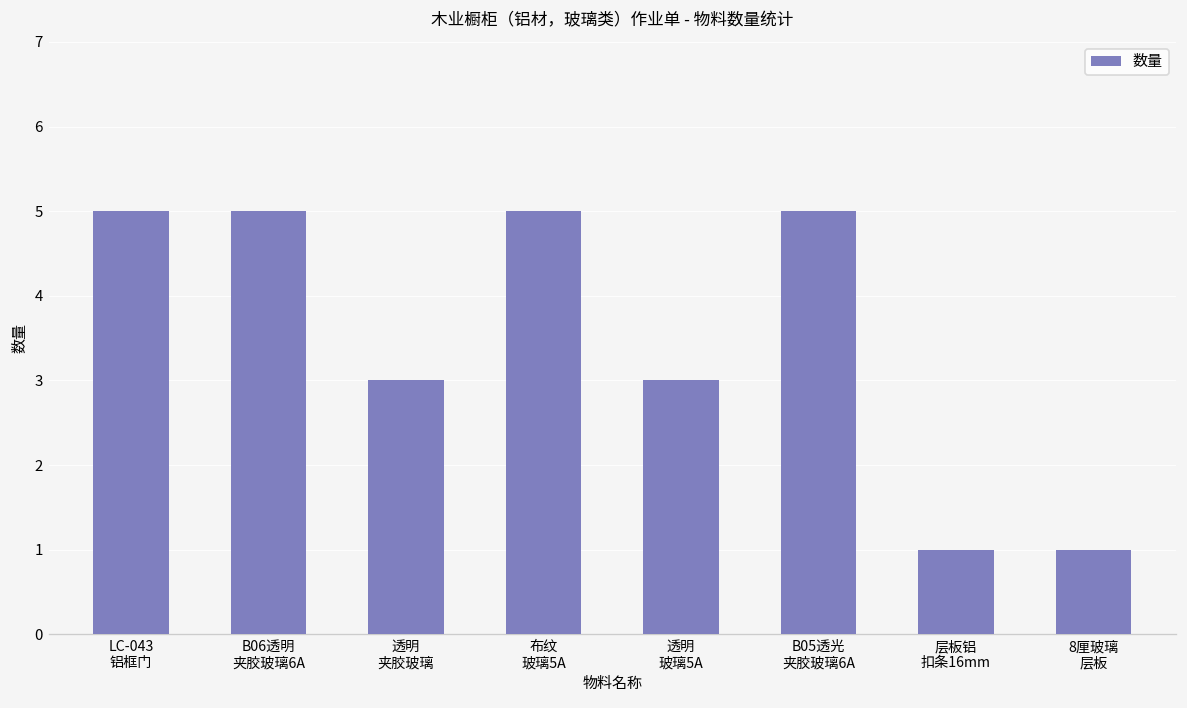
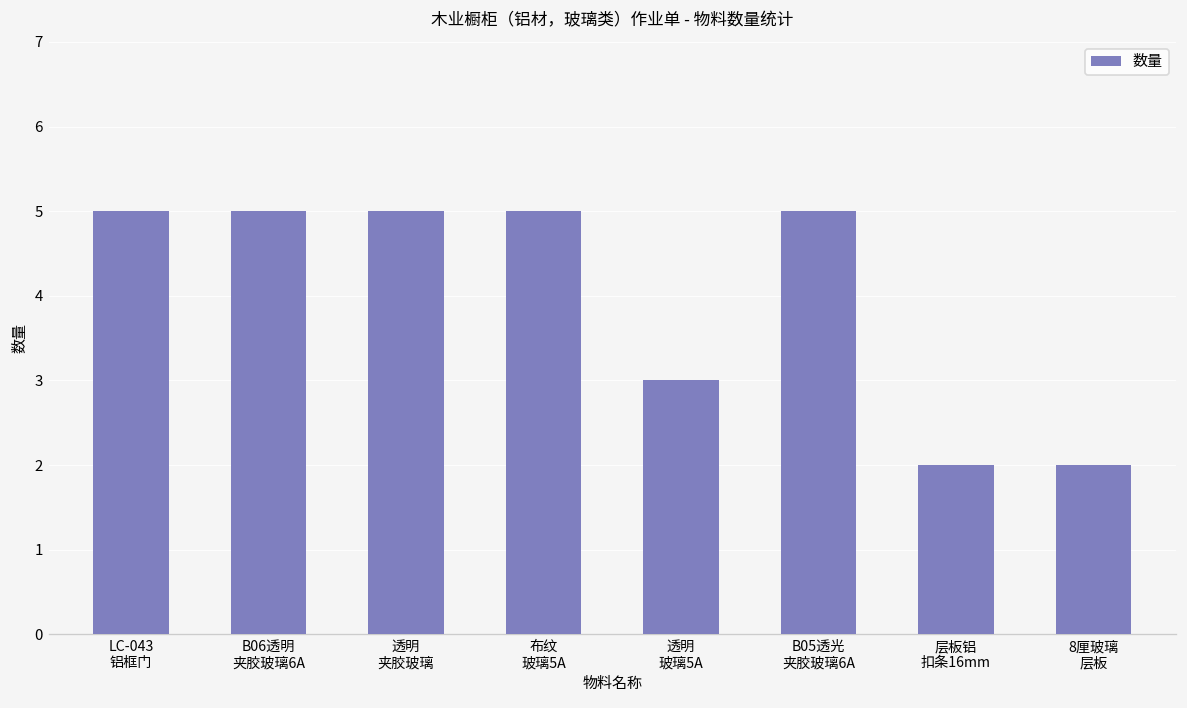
透明 夹胶玻璃: 3 -> 5
层板铝 扣条16mm: 1 -> 2
8厘玻璃 层板: 1 -> 2
